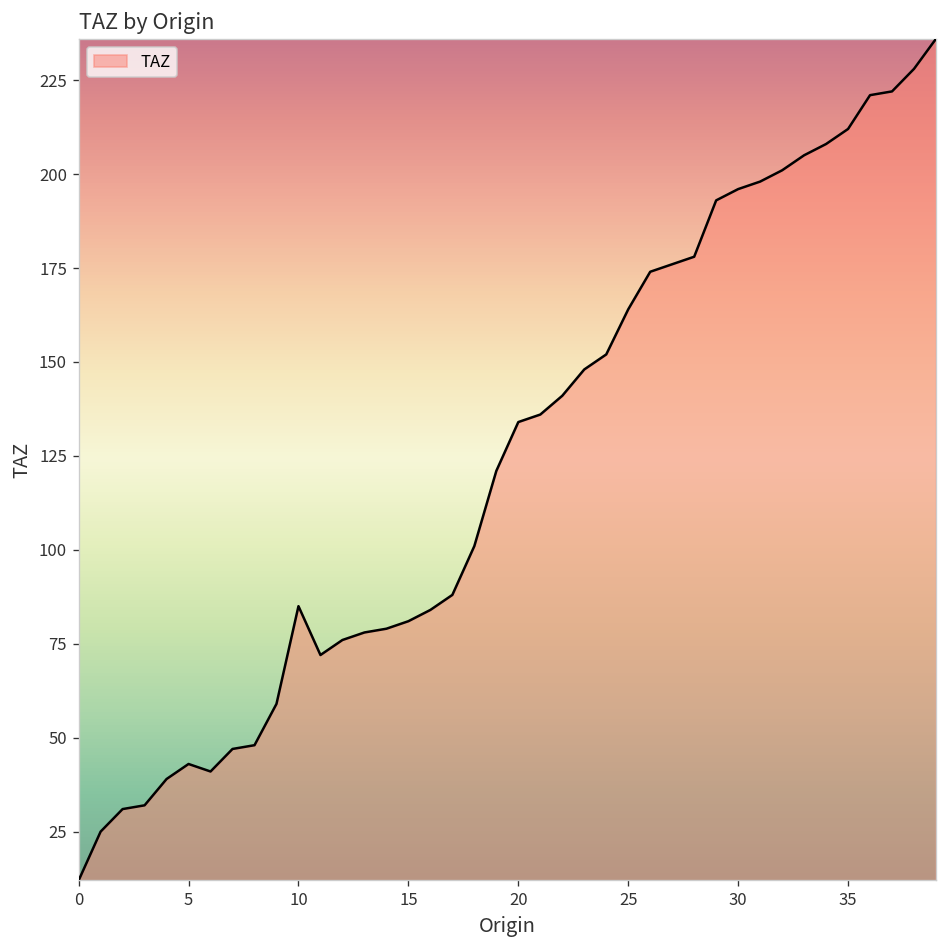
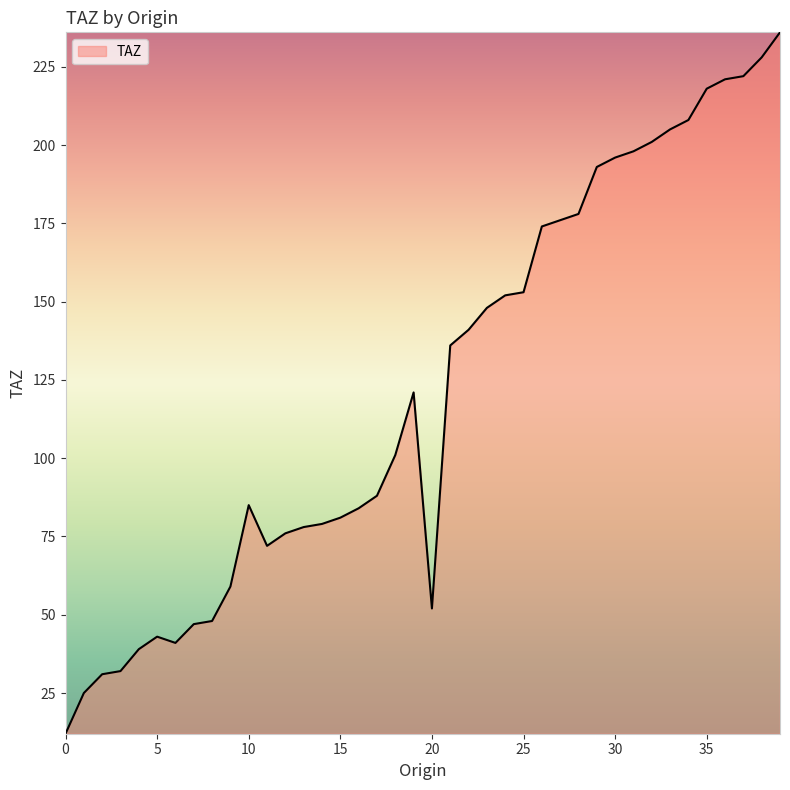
20: 134 -> 52
25: 164 -> 153
35: 212 -> 218
